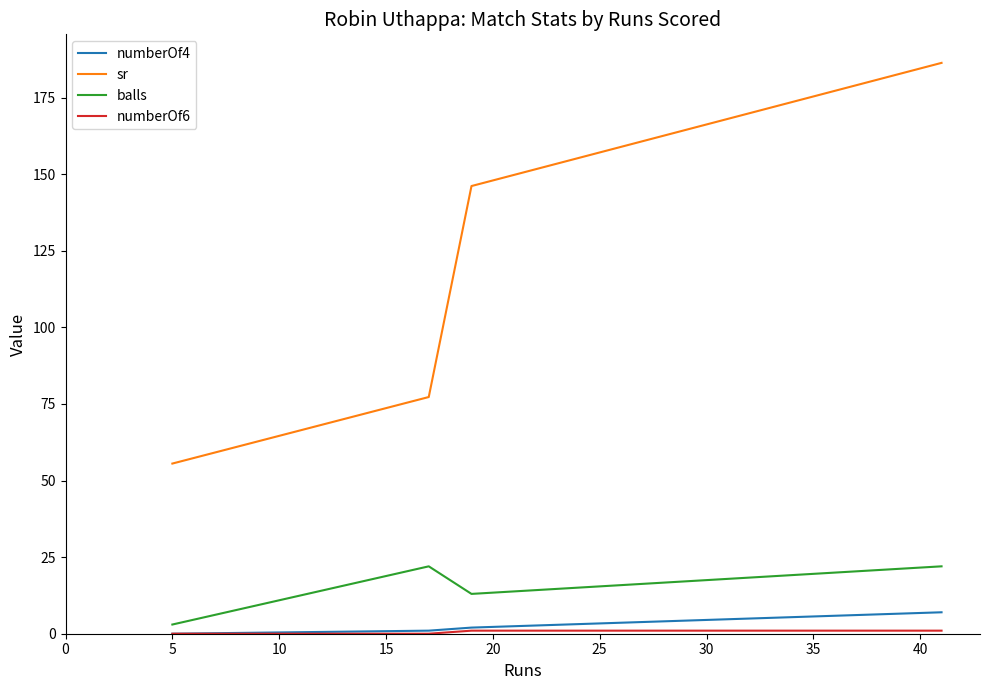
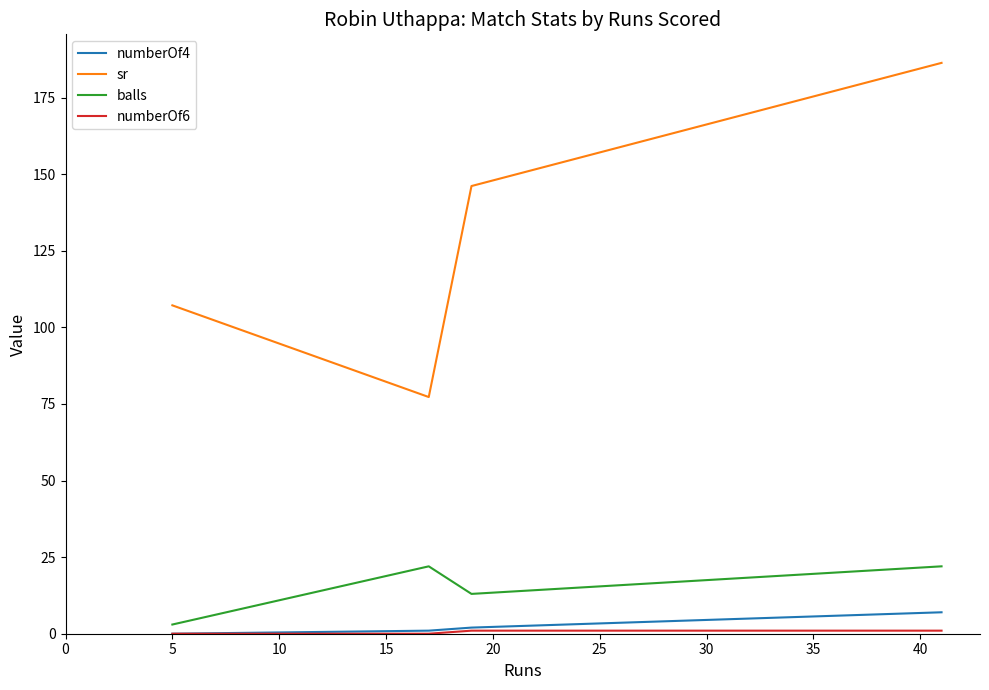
sr, 5: 56 -> 107
